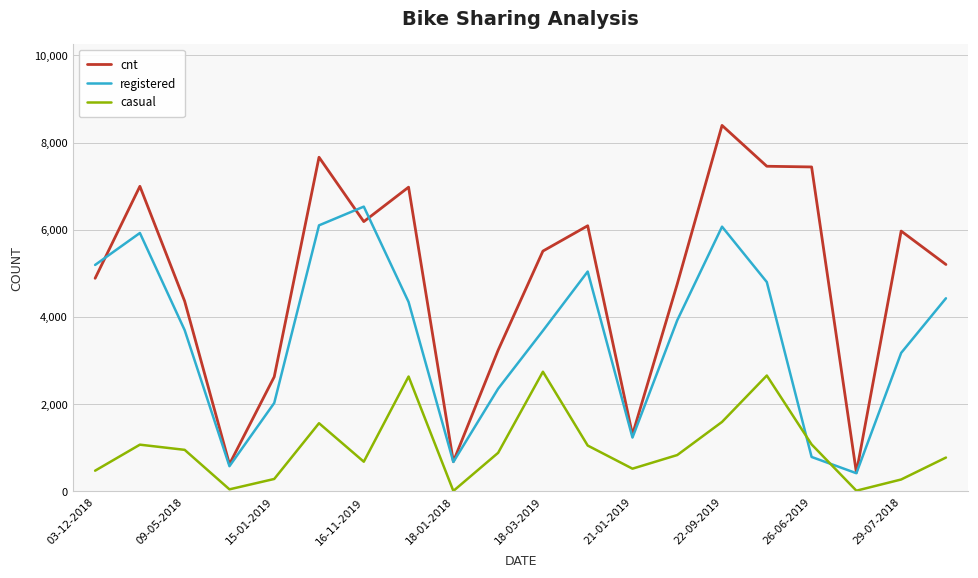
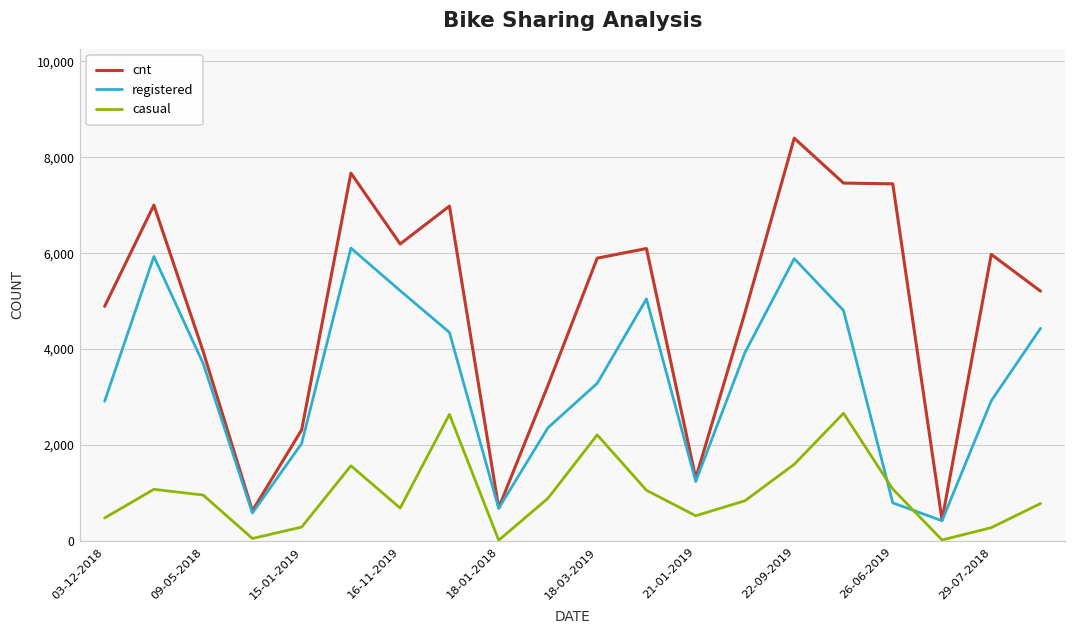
registered, 03-12-2018: 5,200 -> 2,900
cnt, 09-05-2018: 4,400 -> 3,900
cnt, 15-01-2019: 2,600 -> 2,300
registered, 16-11-2019: 6,500 -> 5,200
cnt, 18-03-2019: 5,500 -> 5,900
registered, 18-03-2019: 3,700 -> 3,300
casual, 18-03-2019: 2,700 -> 2,200
registered, 22-09-2019: 6,100 -> 5,900
registered, 29-07-2018: 3,200 -> 2,900
